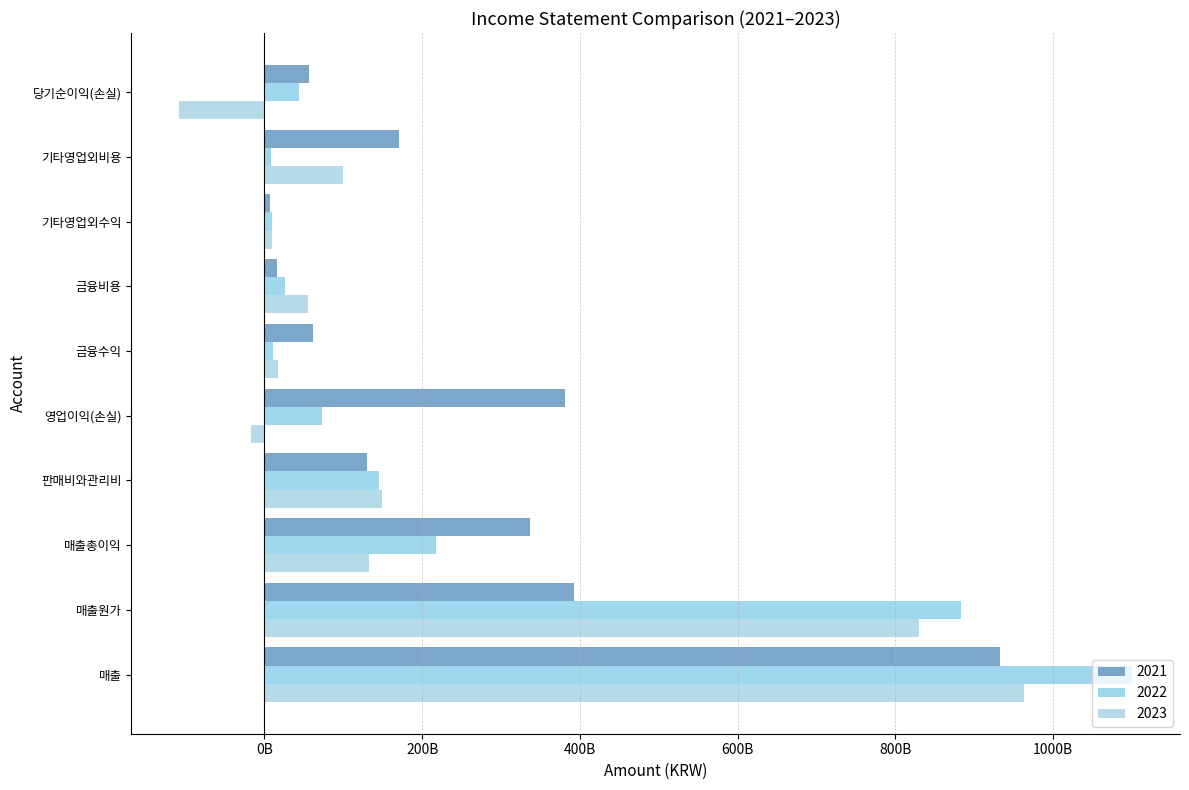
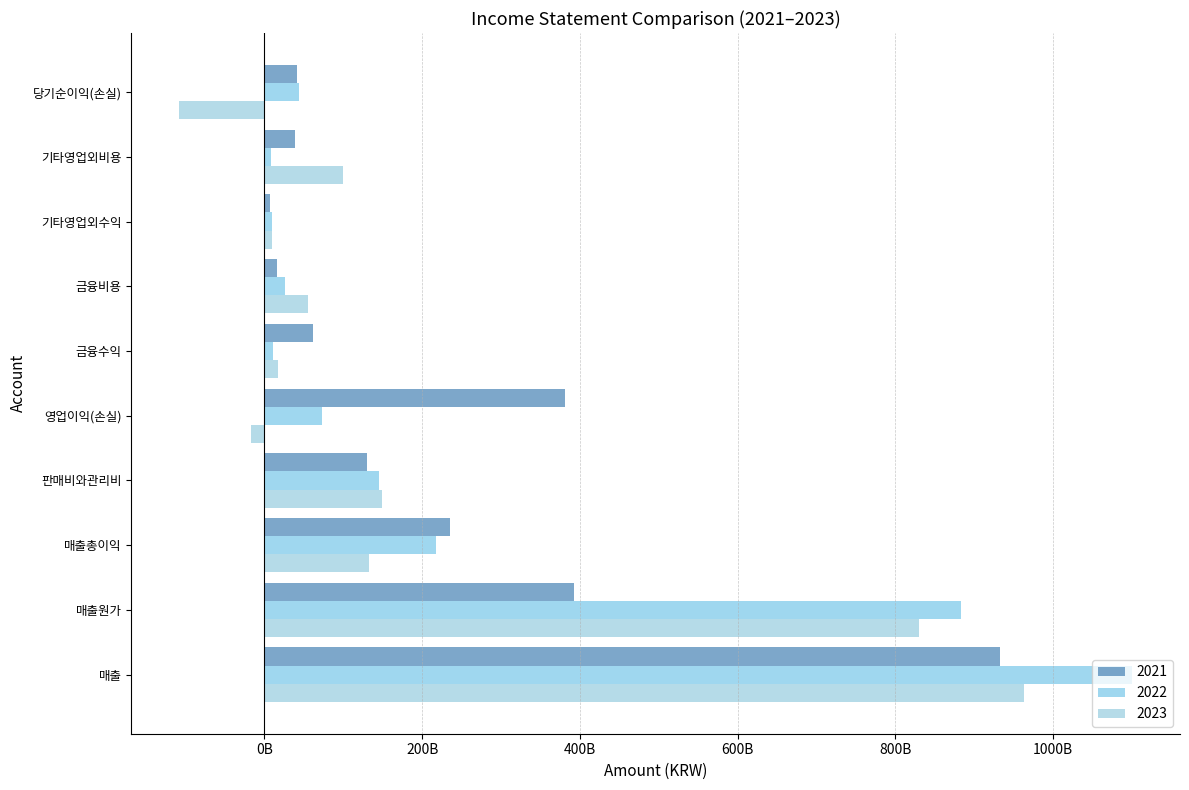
2021, 당기순이익(손실): 60000000000 -> 40000000000
2021, 기타영업외비용: 170000000000 -> 40000000000
2021, 매출총이익: 340000000000 -> 230000000000
